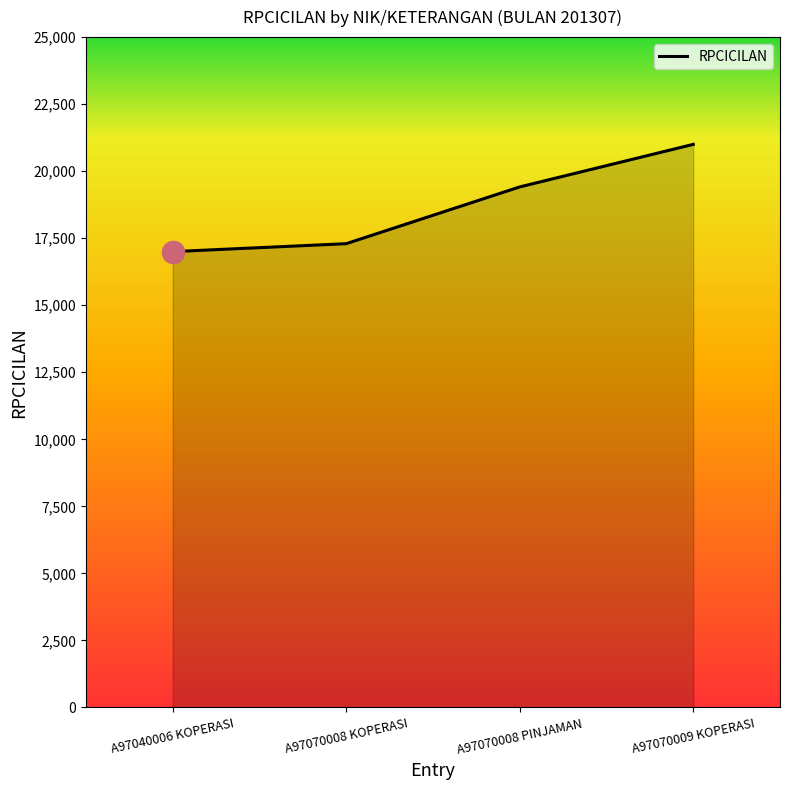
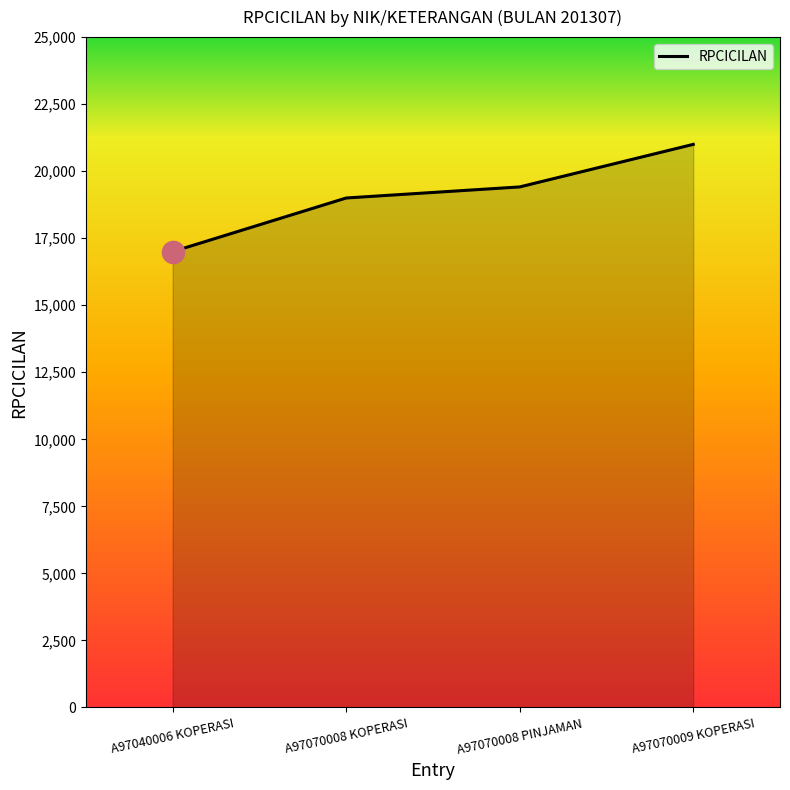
RPCICILAN, A97070008 KOPERASI: 17,300 -> 19,000
